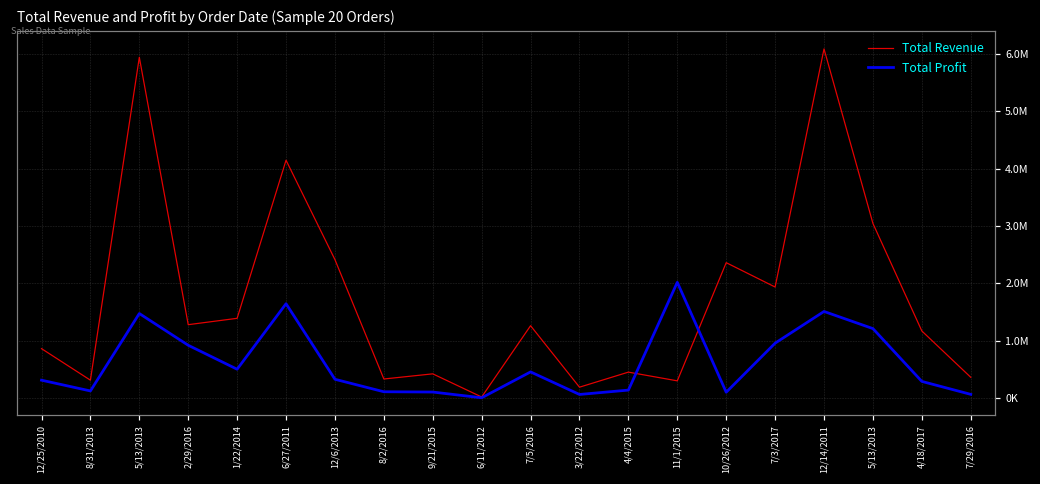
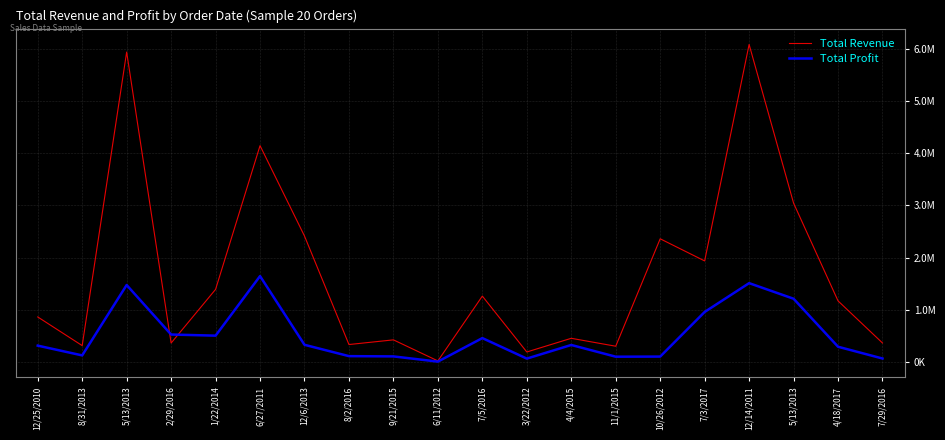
Total Revenue, 2/29/2016: 1300000 -> 400000
Total Profit, 2/29/2016: 900000 -> 500000
Total Profit, 4/4/2015: 100000 -> 300000
Total Profit, 11/1/2015: 2000000 -> 100000
